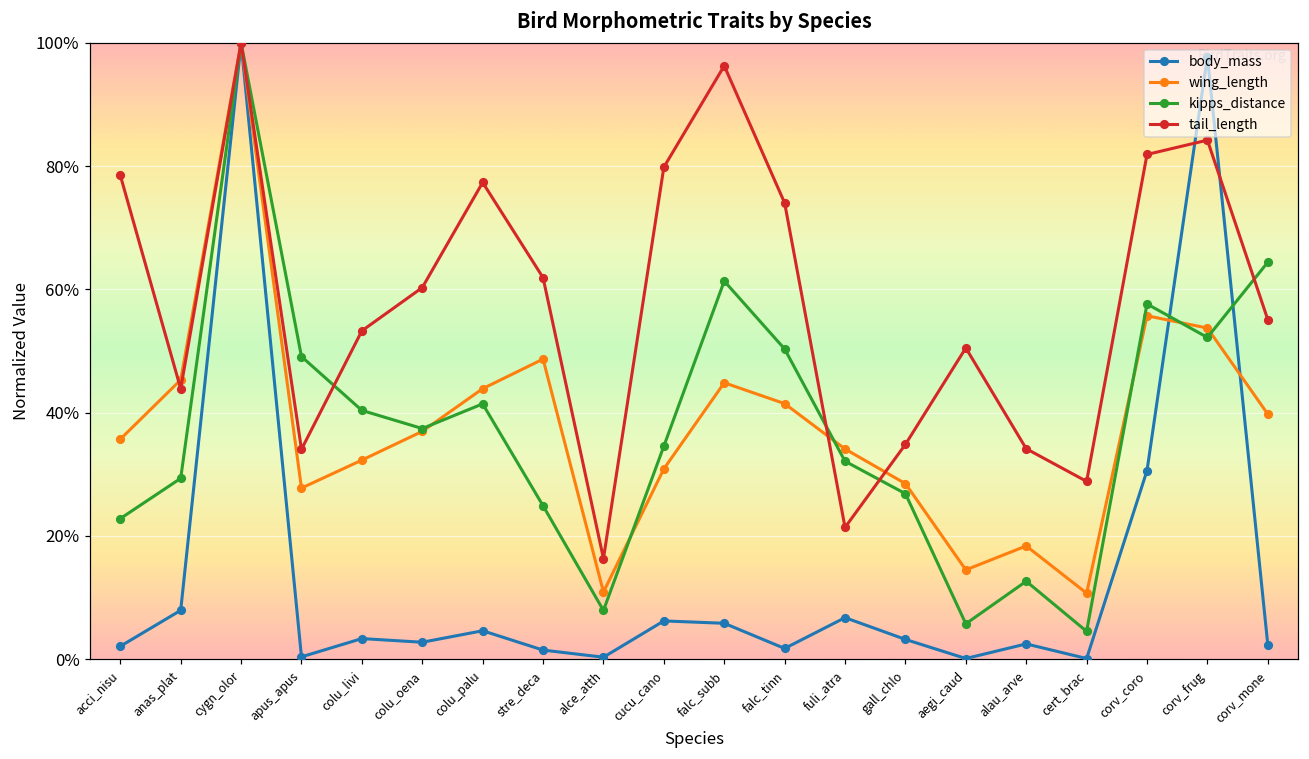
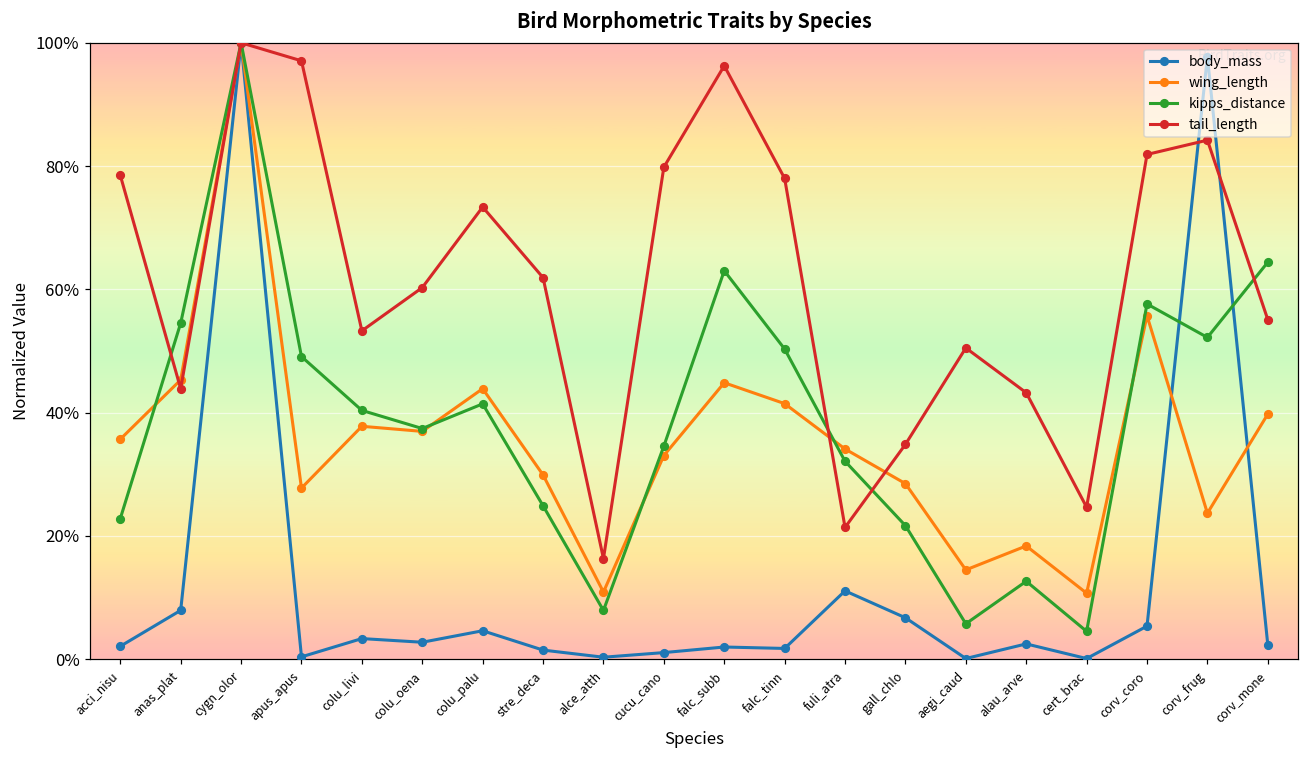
kipps_distance, anas_plat: 29% -> 55%
tail_length, apus_apus: 34% -> 97%
wing_length, colu_livi: 32% -> 38%
tail_length, colu_palu: 77% -> 73%
wing_length, stre_deca: 49% -> 30%
body_mass, cucu_cano: 6% -> 1%
wing_length, cucu_cano: 31% -> 33%
body_mass, falc_subb: 6% -> 2%
kipps_distance, falc_subb: 61% -> 63%
tail_length, falc_tinn: 74% -> 78%
body_mass, fuli_atra: 7% -> 11%
body_mass, gall_chlo: 3% -> 7%
kipps_distance, gall_chlo: 27% -> 22%
tail_length, alau_arve: 34% -> 43%
tail_length, cert_brac: 29% -> 25%
body_mass, corv_coro: 31% -> 5%
wing_length, corv_frug: 54% -> 24%
